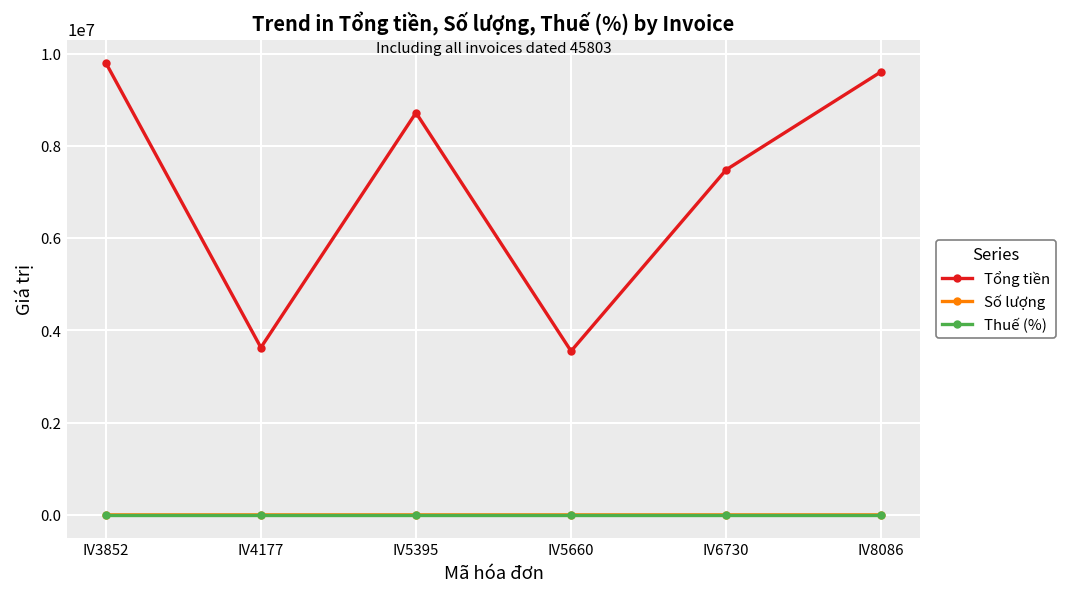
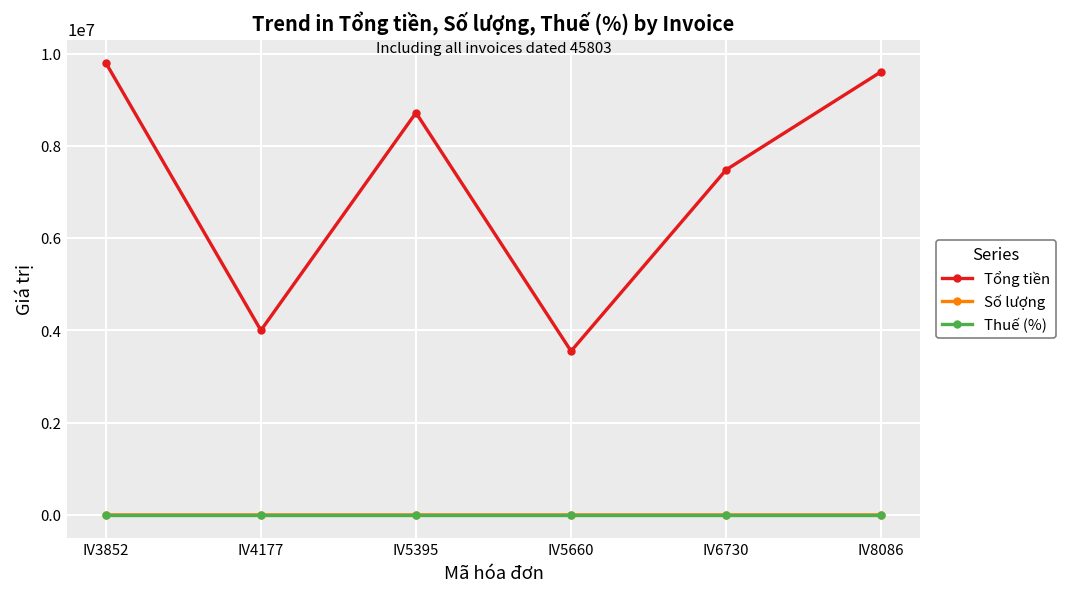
Tổng tiền, IV4177: 3600000 -> 4000000
